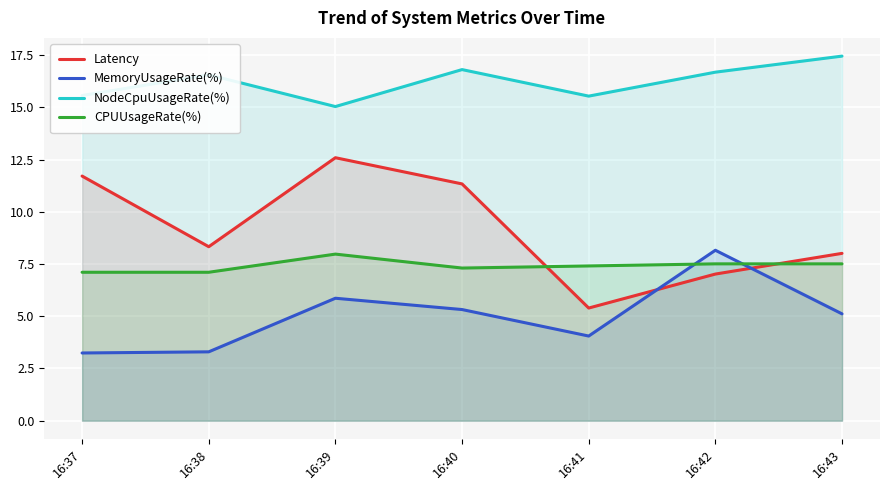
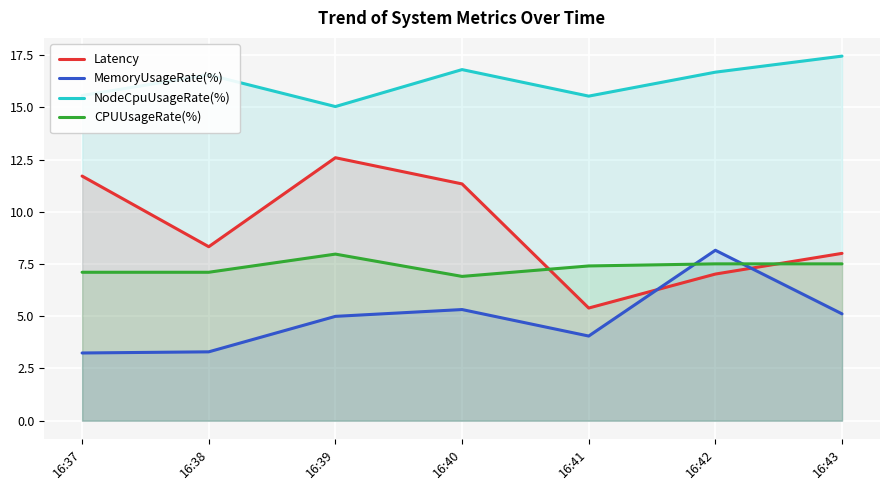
MemoryUsageRate(%), 16:39: 5.9 -> 5.0
CPUUsageRate(%), 16:40: 7.3 -> 6.9
